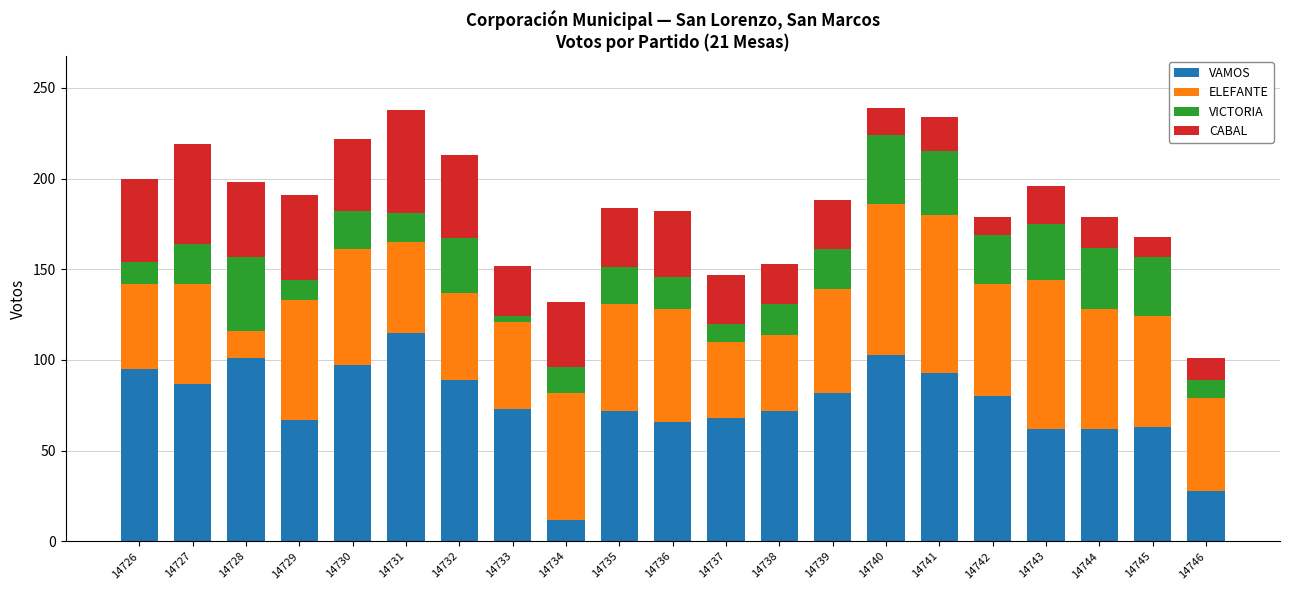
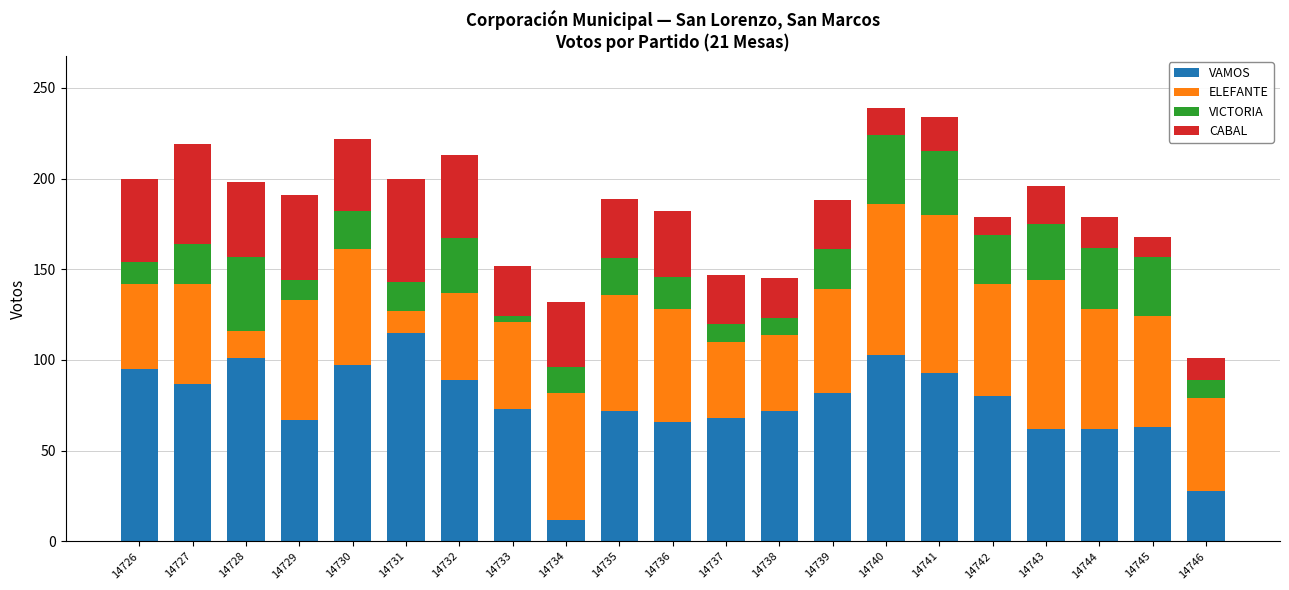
ELEFANTE, 14731: 50 -> 12
ELEFANTE, 14735: 59 -> 64
VICTORIA, 14738: 17 -> 9
